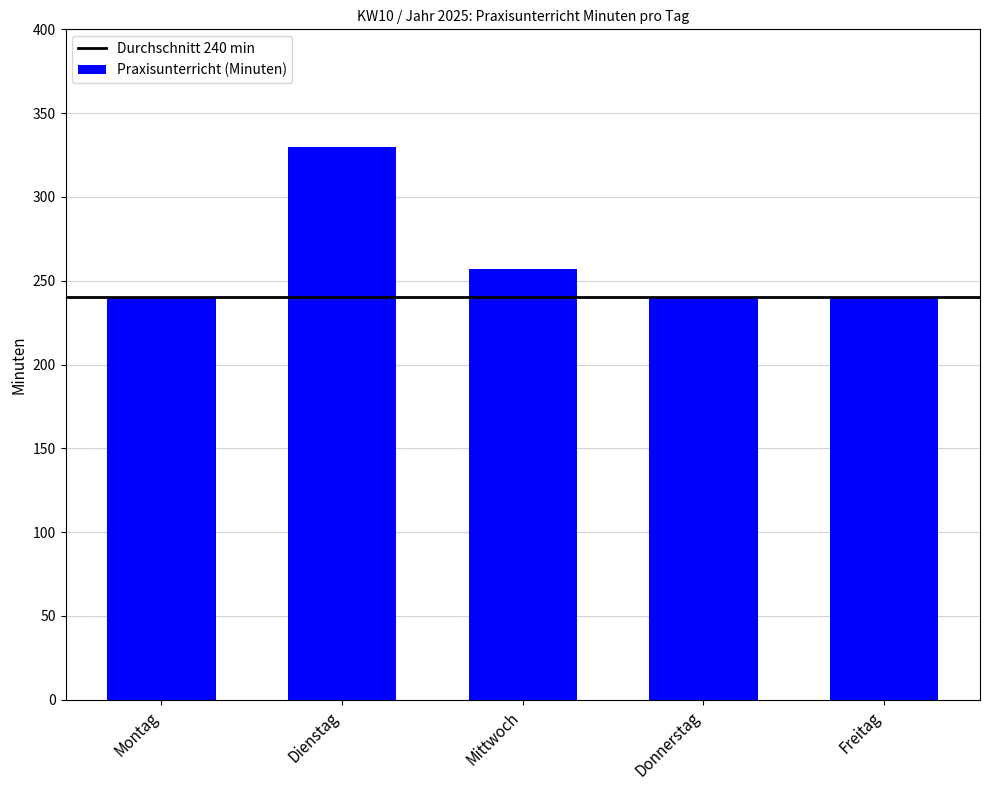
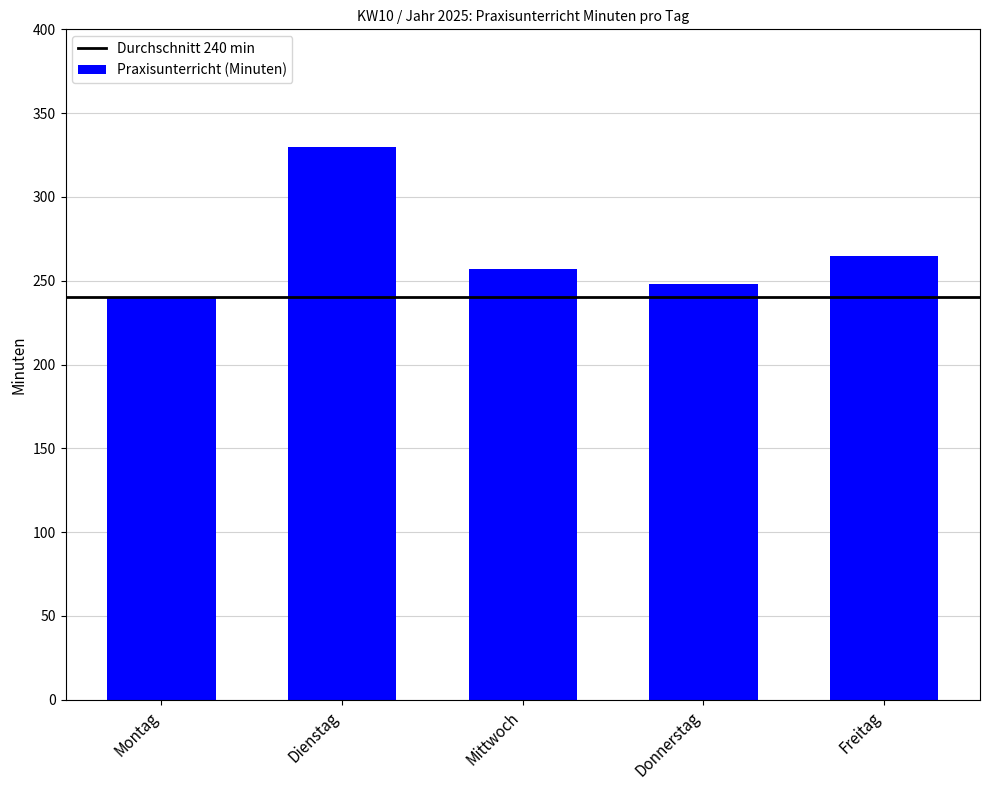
Donnerstag: 240 -> 248
Freitag: 240 -> 265
